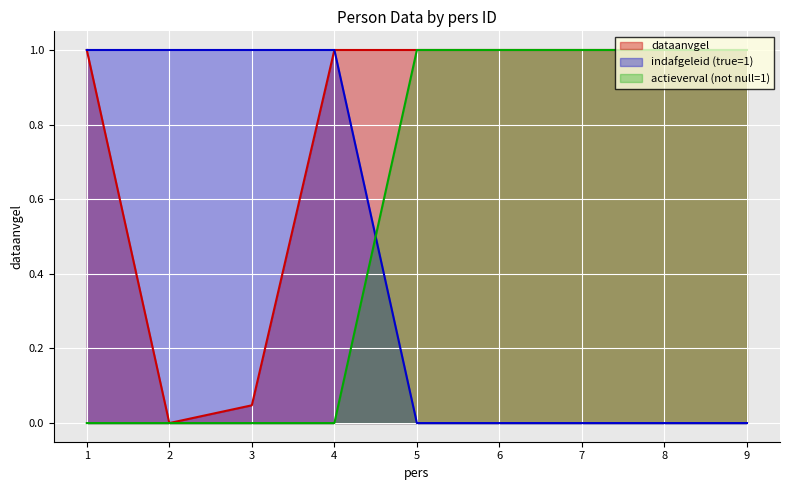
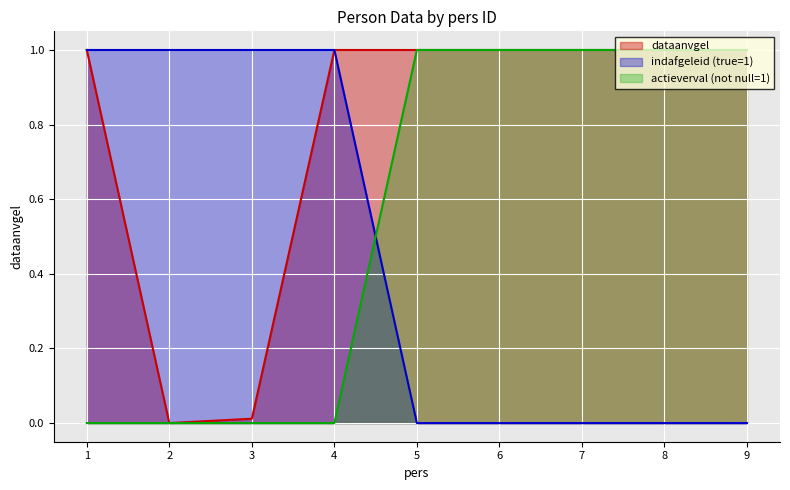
dataanvgel, 3: 0.05 -> 0.01
